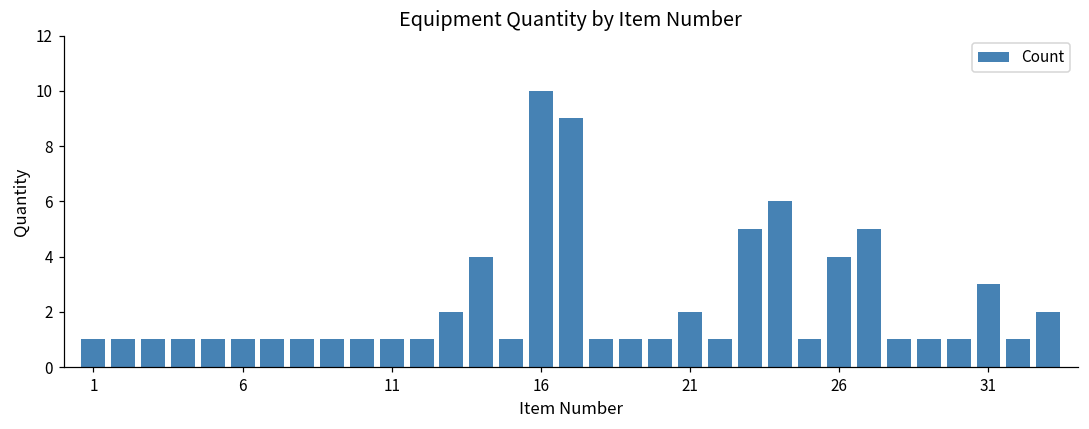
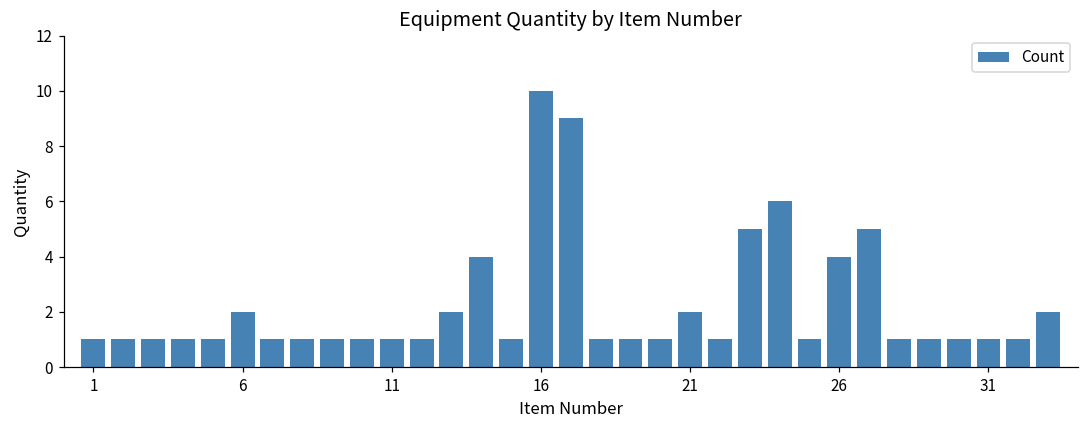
6: 1 -> 2
31: 3 -> 1
